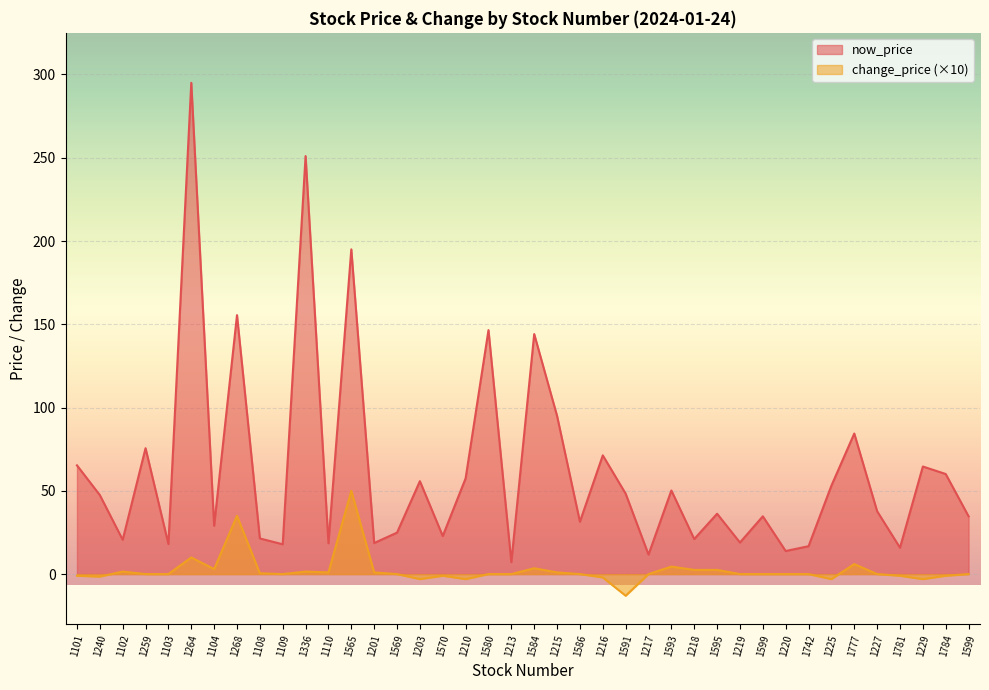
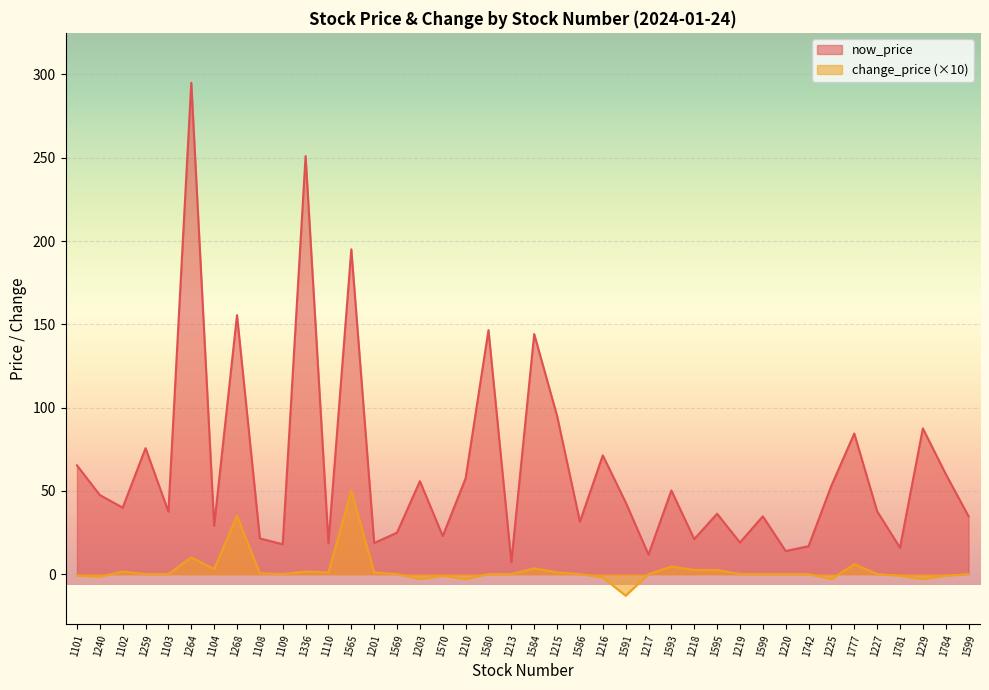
now_price, 1102: 21 -> 40
now_price, 1103: 18 -> 38
now_price, 1591: 48 -> 43
now_price, 1229: 65 -> 88
